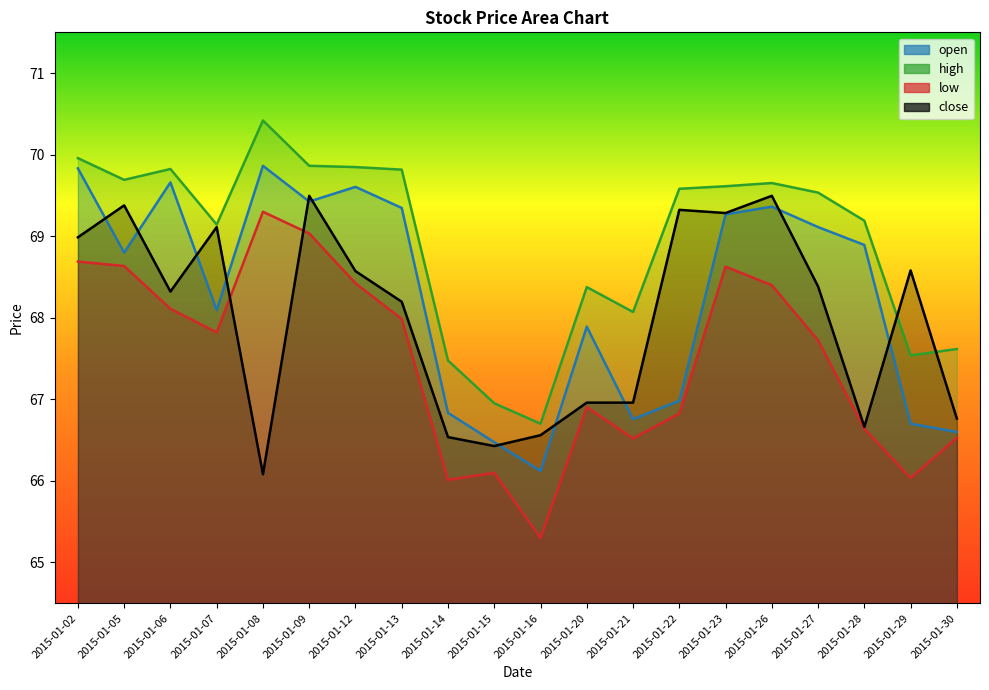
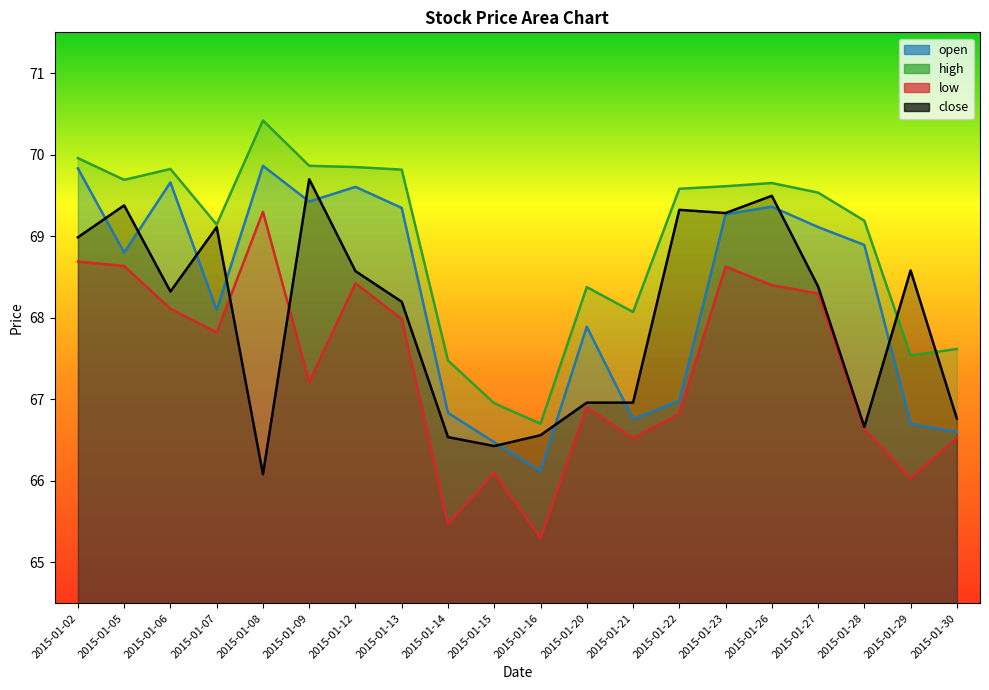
low, 2015-01-09: 69.0 -> 67.2
close, 2015-01-09: 69.5 -> 69.7
low, 2015-01-14: 66.0 -> 65.5
low, 2015-01-27: 67.7 -> 68.3
